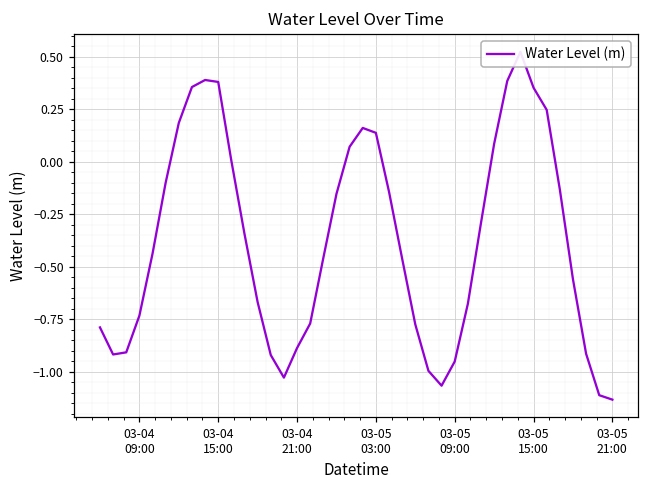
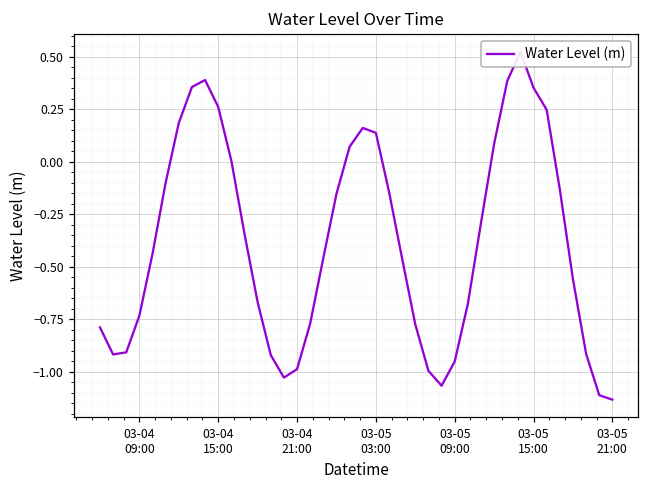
03-04 15:00: 0.38 -> 0.26
03-04 21:00: -0.89 -> -0.99
